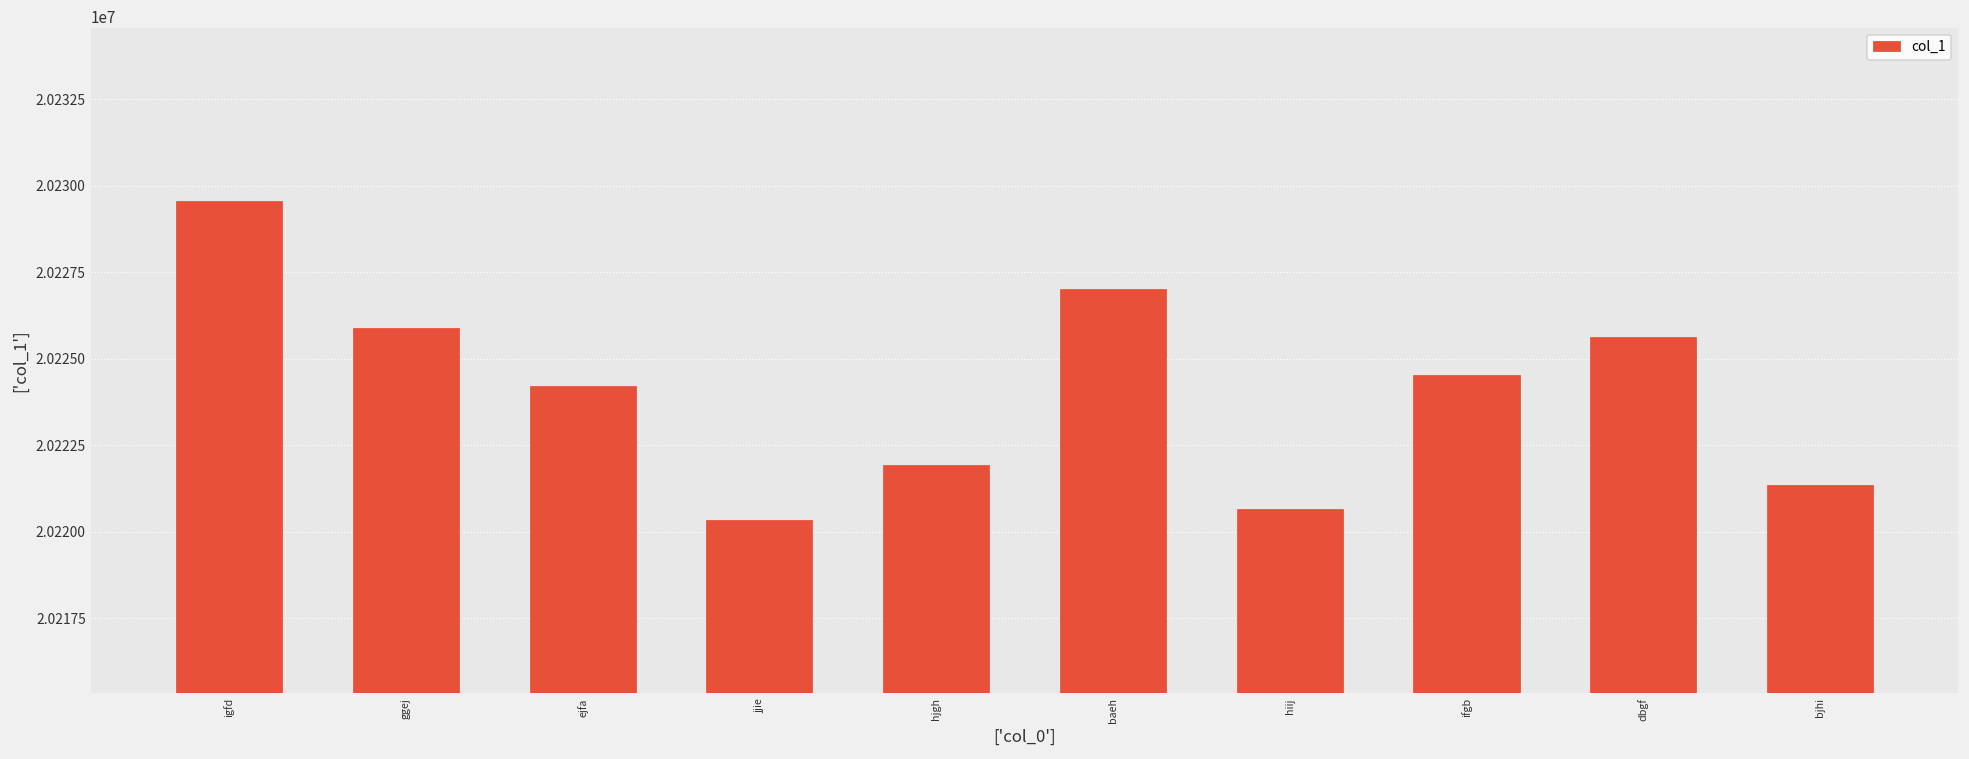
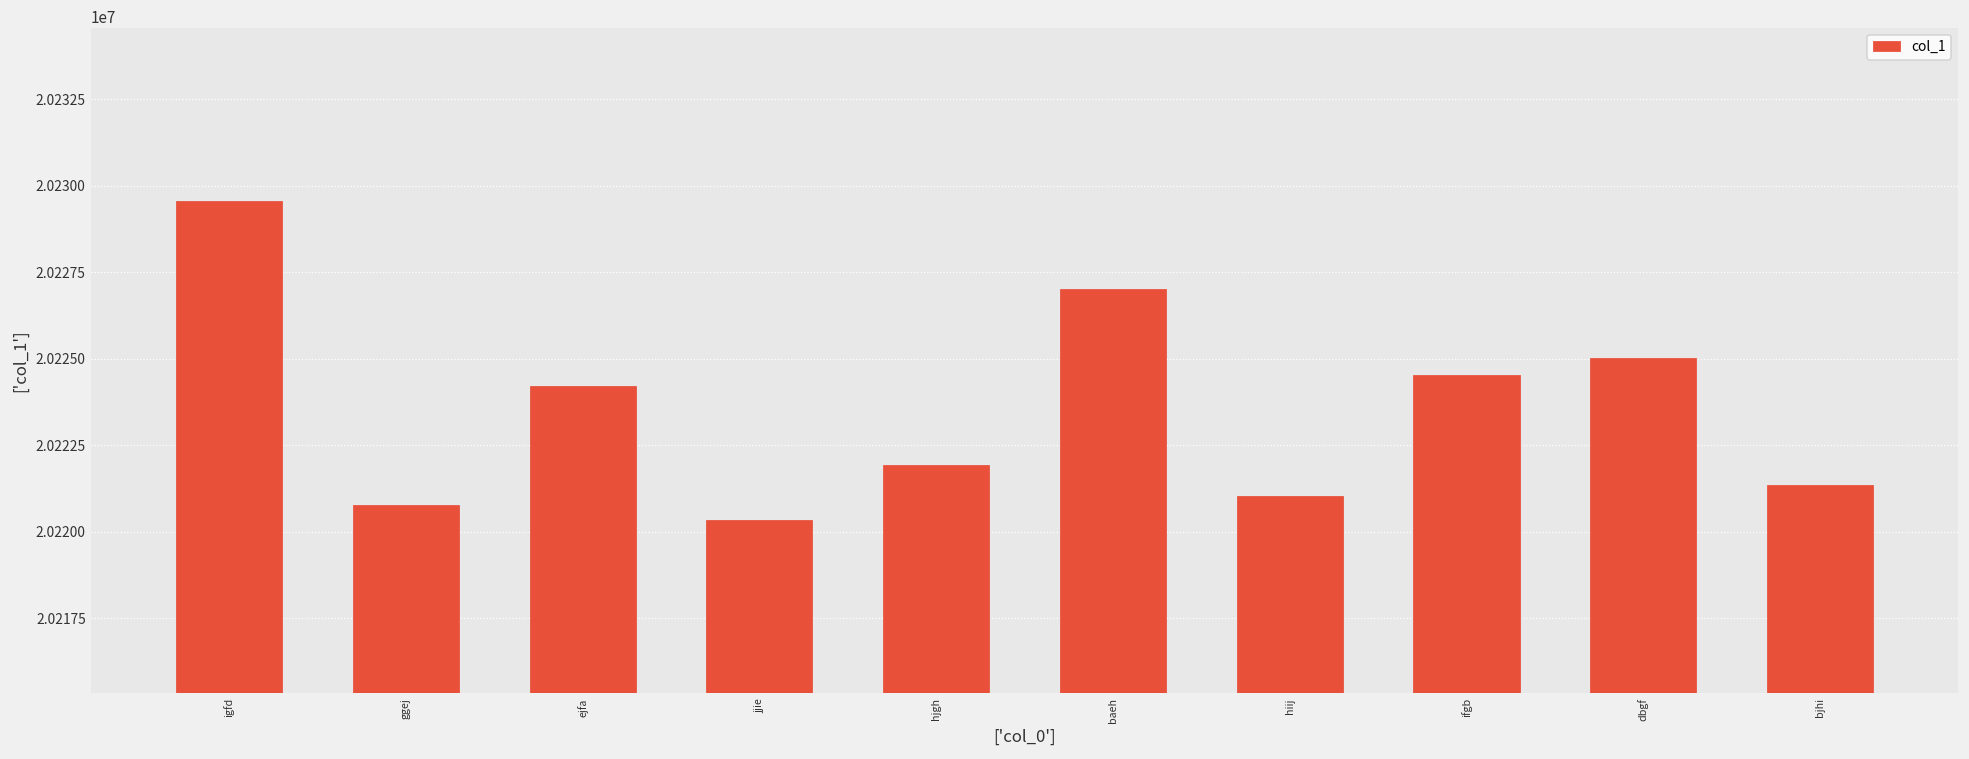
ggej: 20225900 -> 20220800
hiij: 20220600 -> 20221000
dbgf: 20225600 -> 20225000
